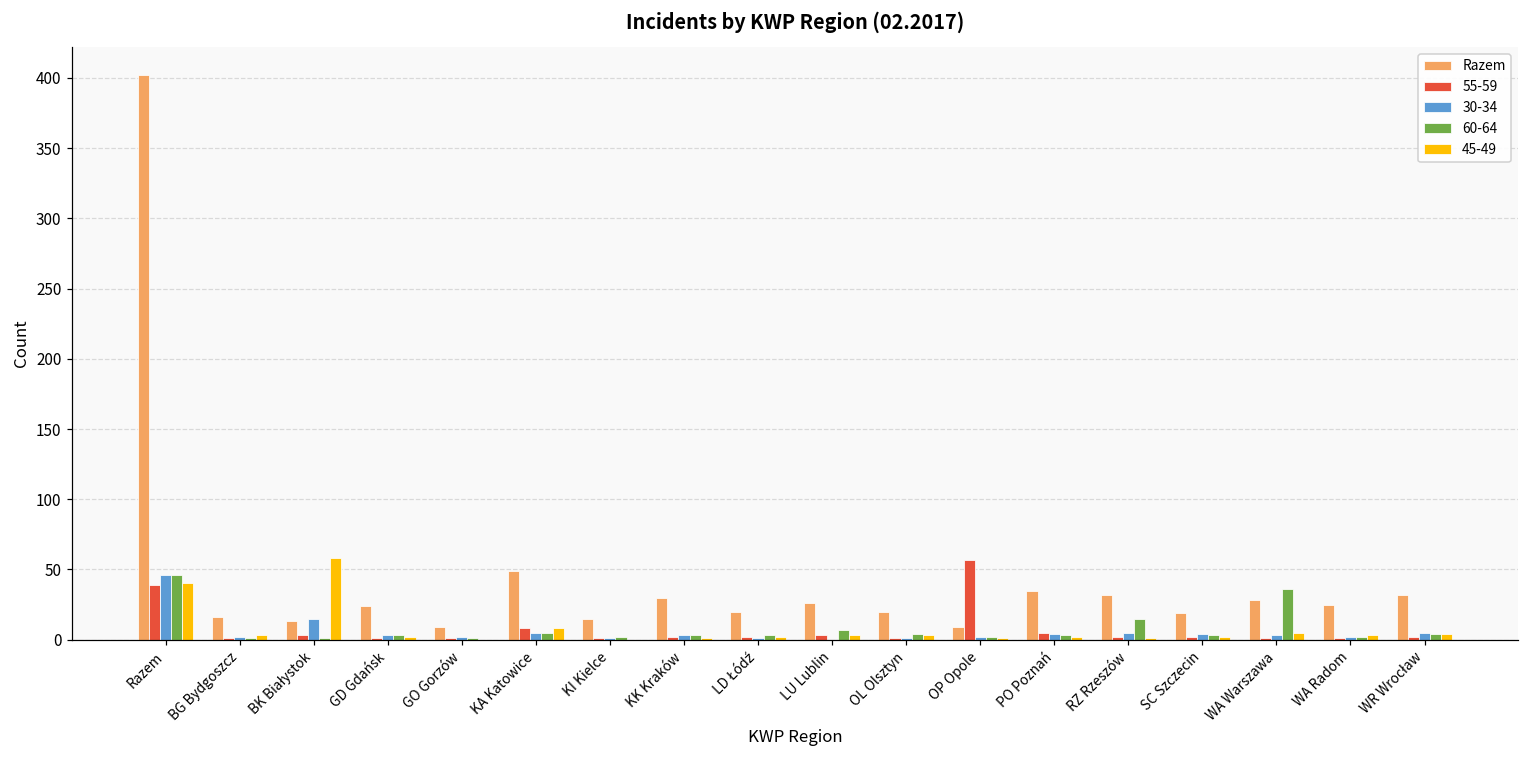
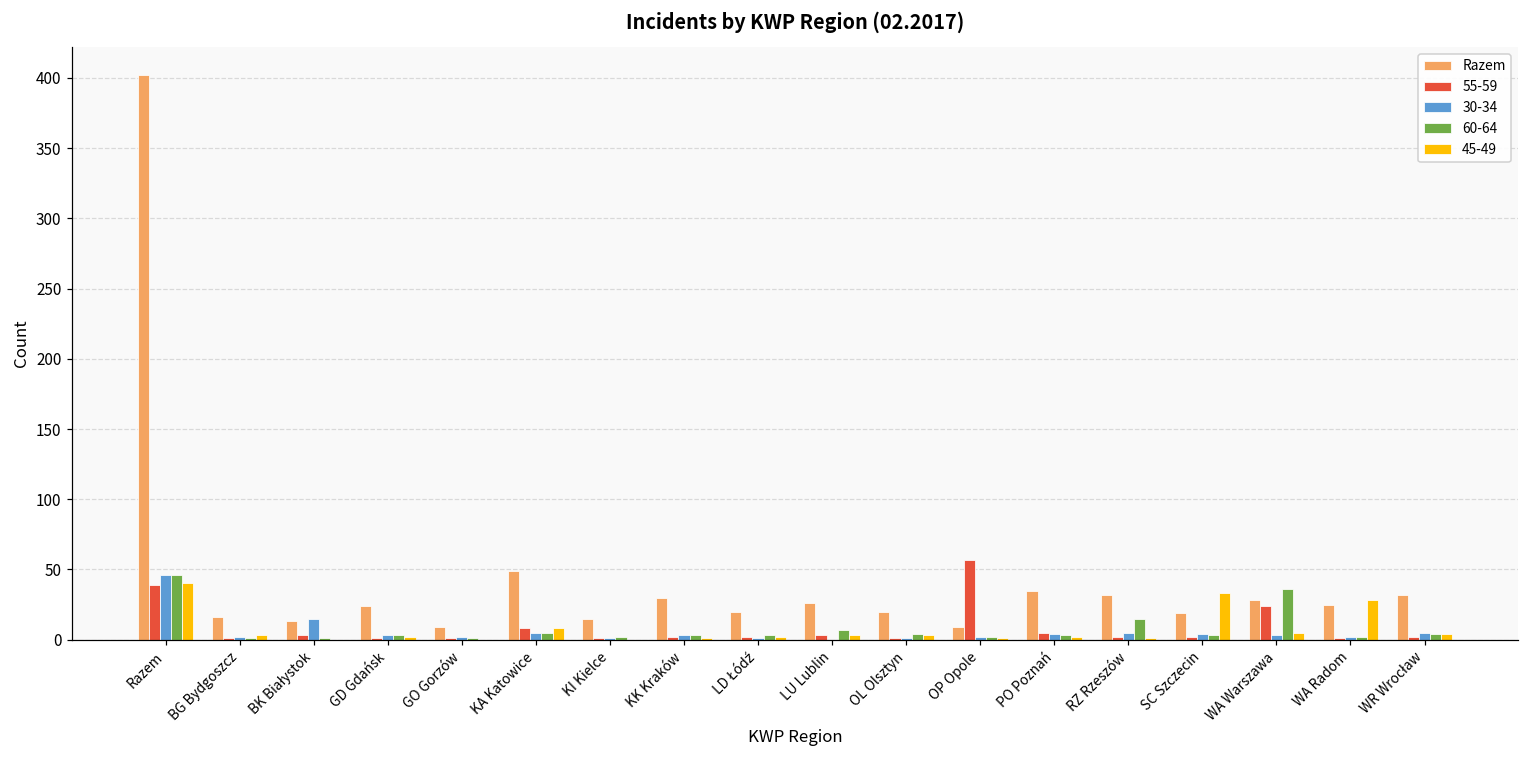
45-49, BK Białystok: 58 -> 0
45-49, SC Szczecin: 2 -> 33
55-59, WA Warszawa: 1 -> 24
45-49, WA Radom: 3 -> 28
